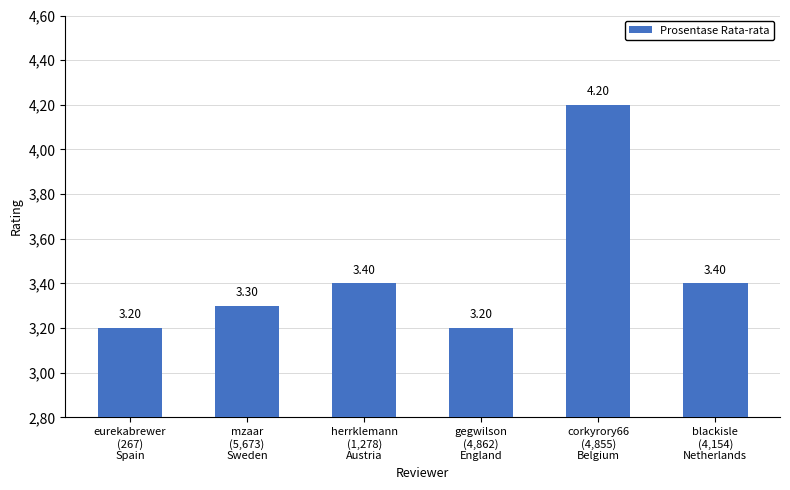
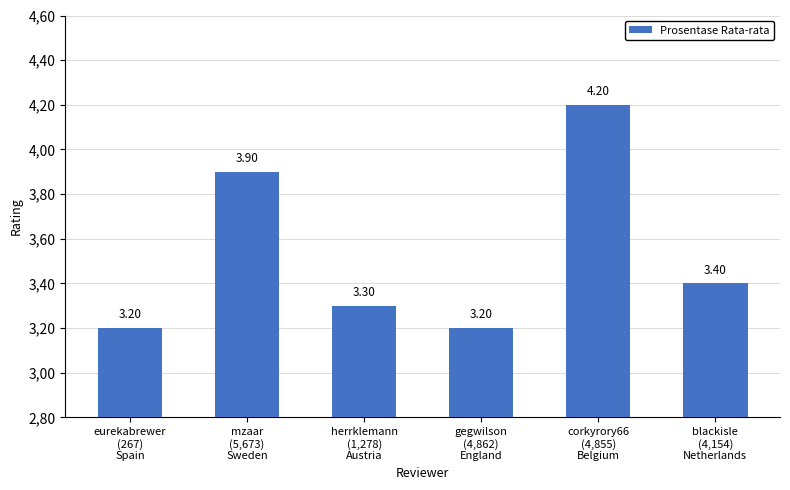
mzaar (5,673) Sweden: 3.30 -> 3.90
herrklemann (1,278) Austria: 3.40 -> 3.30
